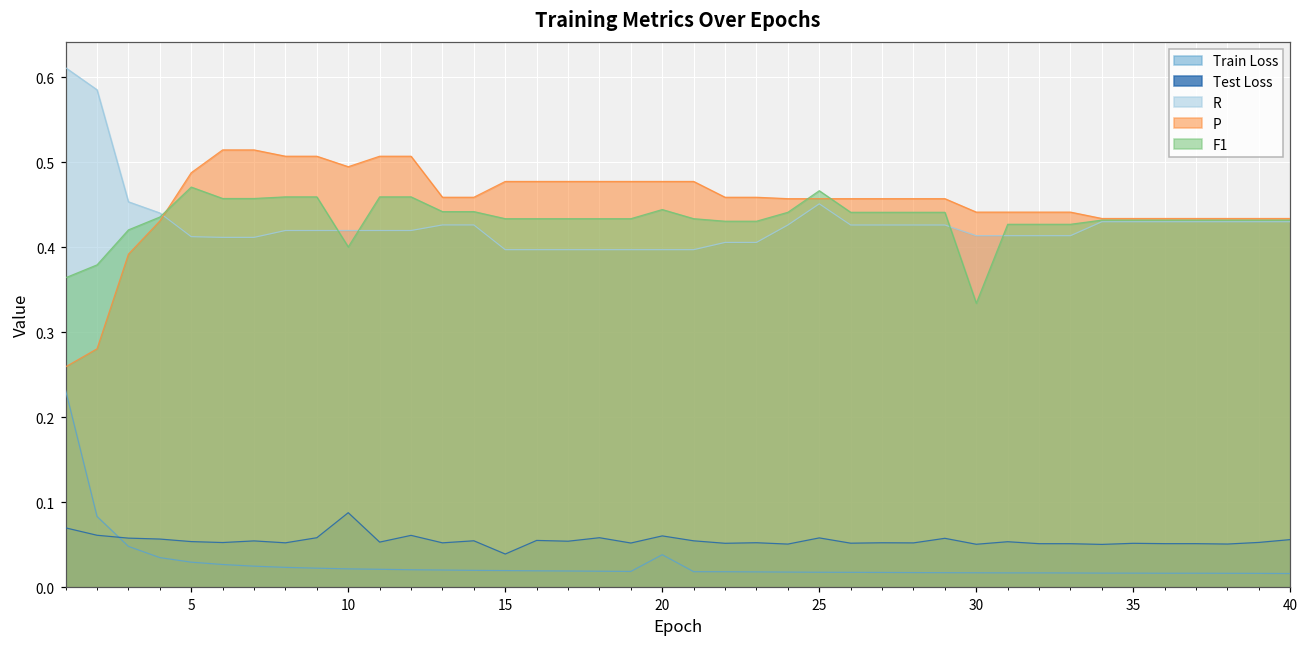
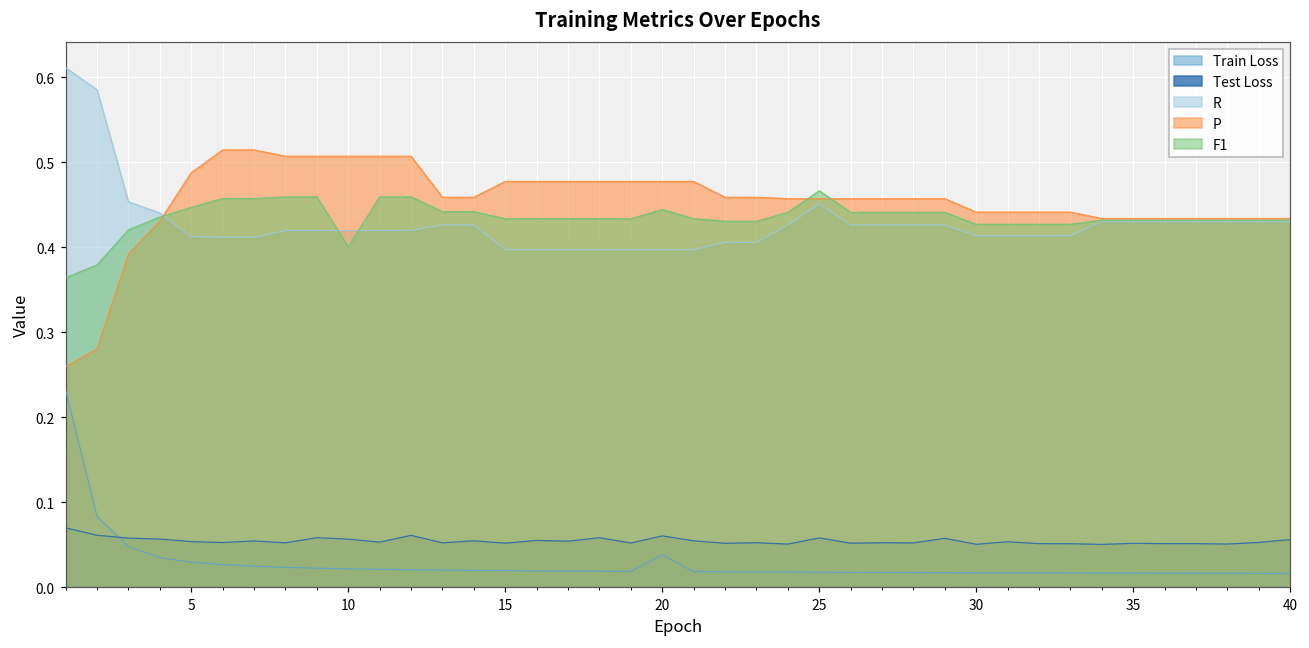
F1, 5: 0.47 -> 0.45
Test Loss, 10: 0.09 -> 0.06
P, 10: 0.49 -> 0.51
Test Loss, 15: 0.04 -> 0.05
F1, 30: 0.33 -> 0.43
